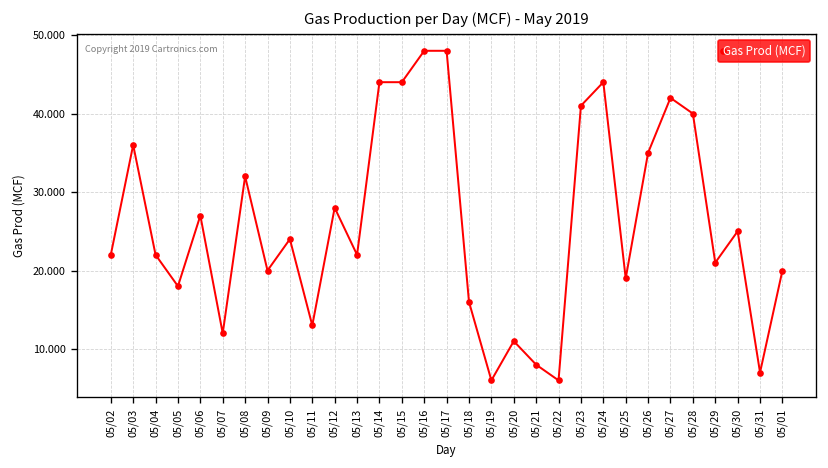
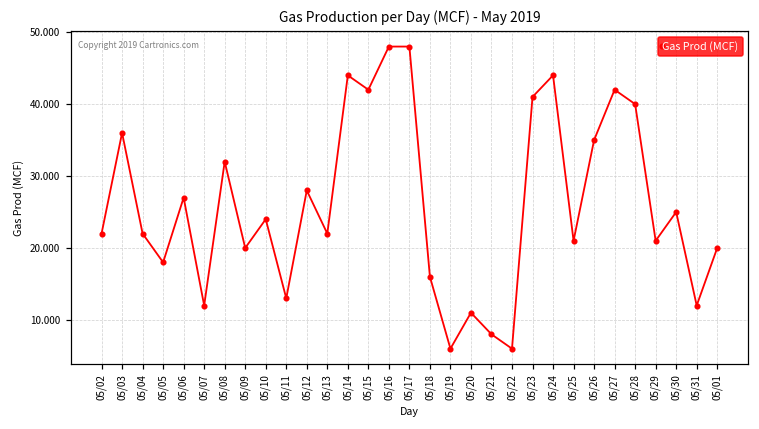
05/15: 44 -> 42
05/25: 19 -> 21
05/31: 7 -> 12
